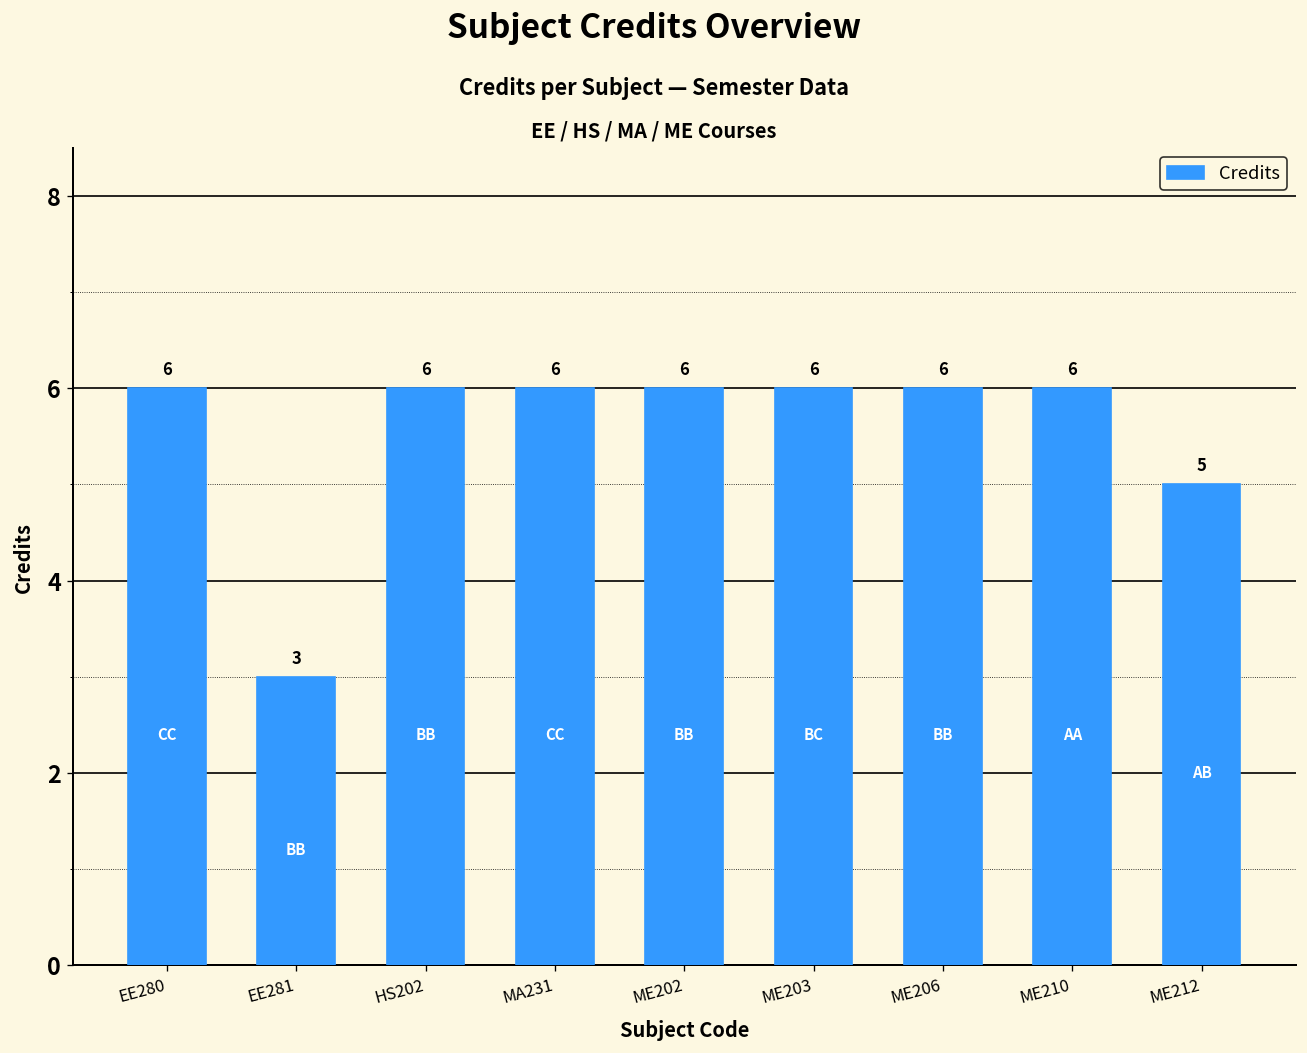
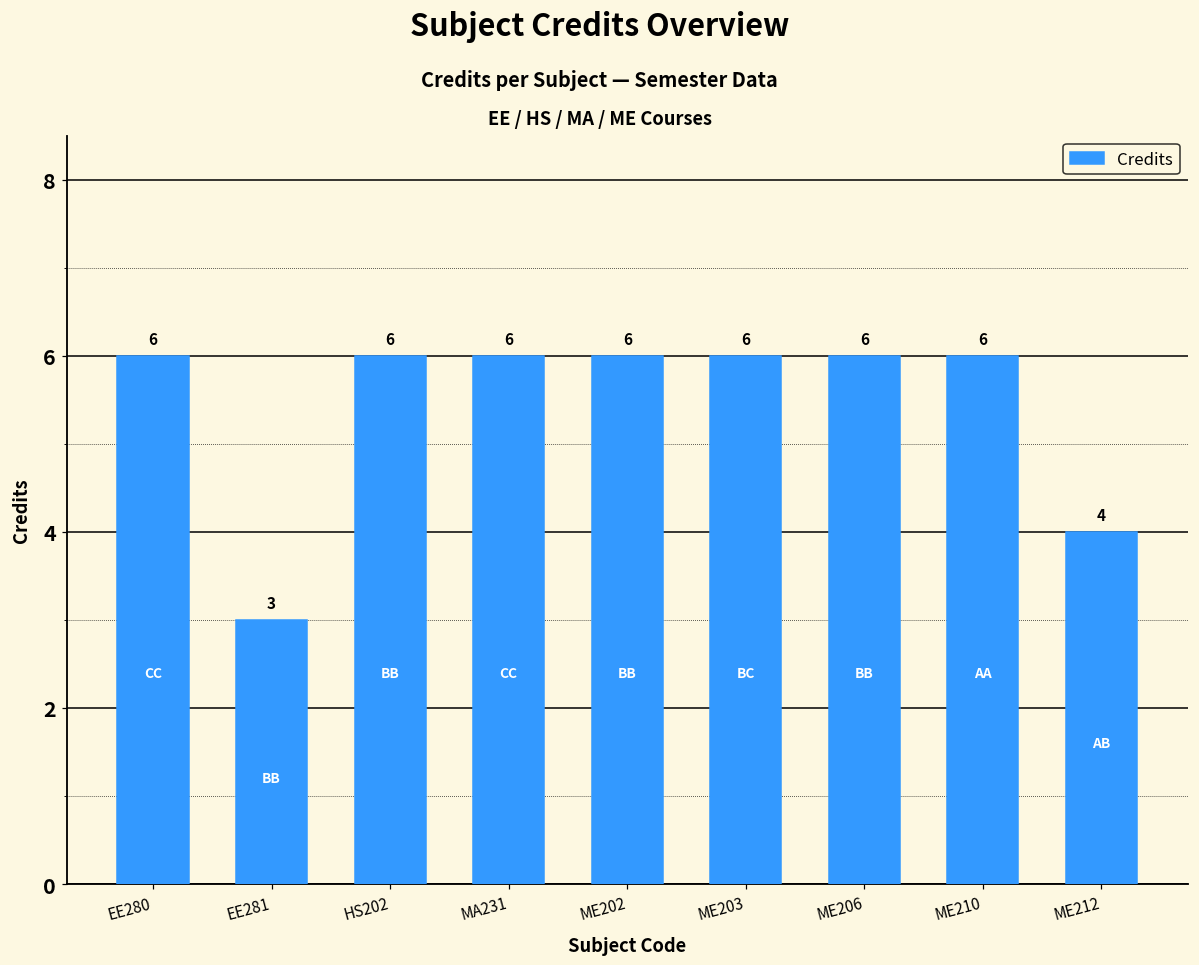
ME212: 5 -> 4
